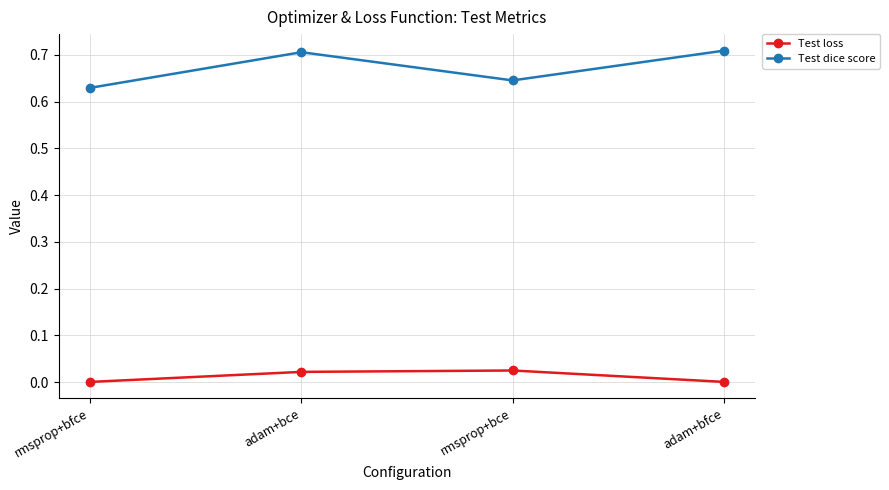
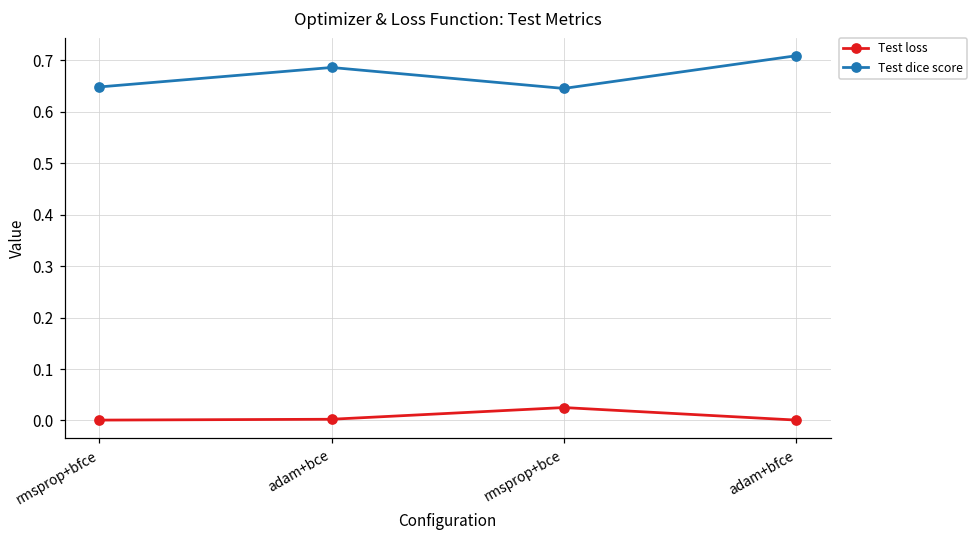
Test dice score, rmsprop+bfce: 0.63 -> 0.65
Test loss, adam+bce: 0.02 -> 0.00
Test dice score, adam+bce: 0.71 -> 0.69
